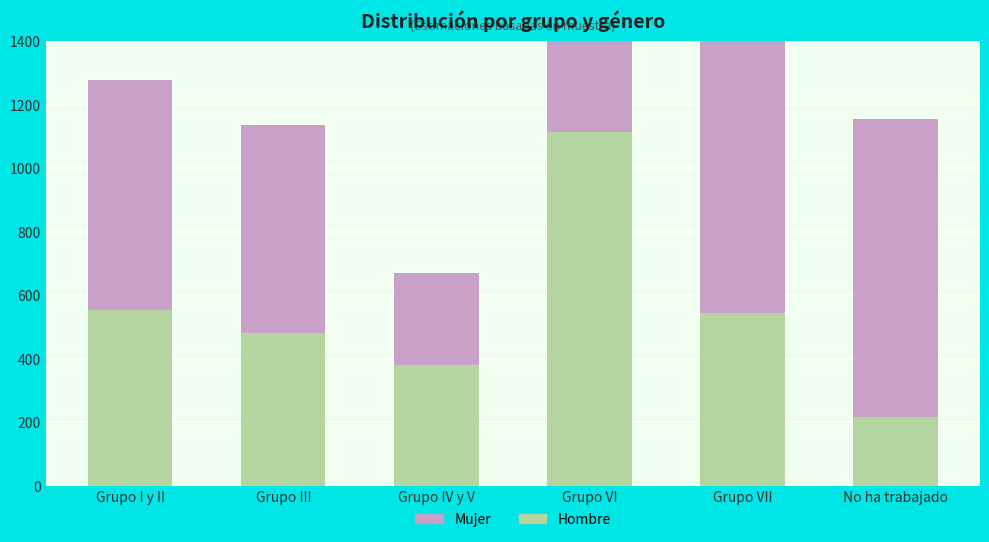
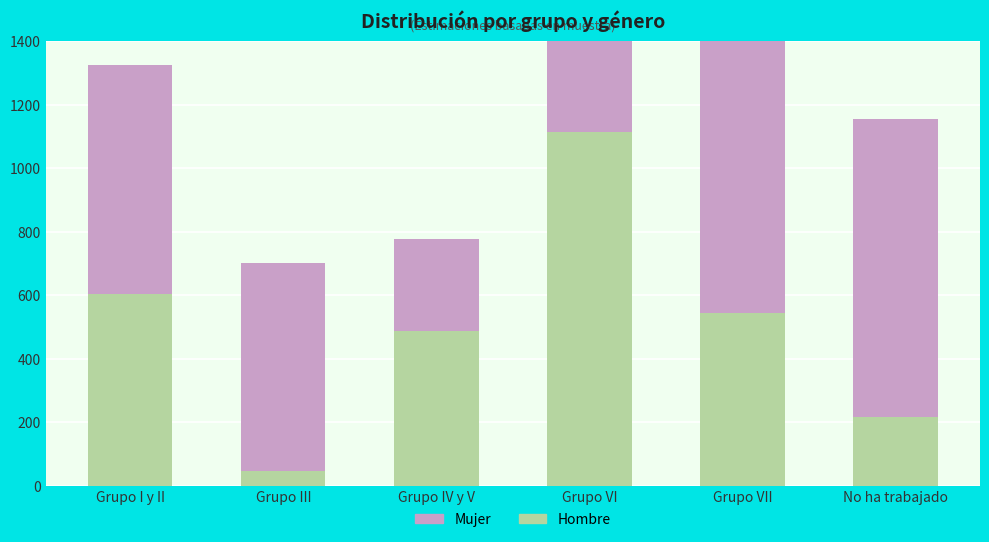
Hombre, Grupo I y II: 550 -> 600
Hombre, Grupo III: 480 -> 50
Hombre, Grupo IV y V: 380 -> 490
